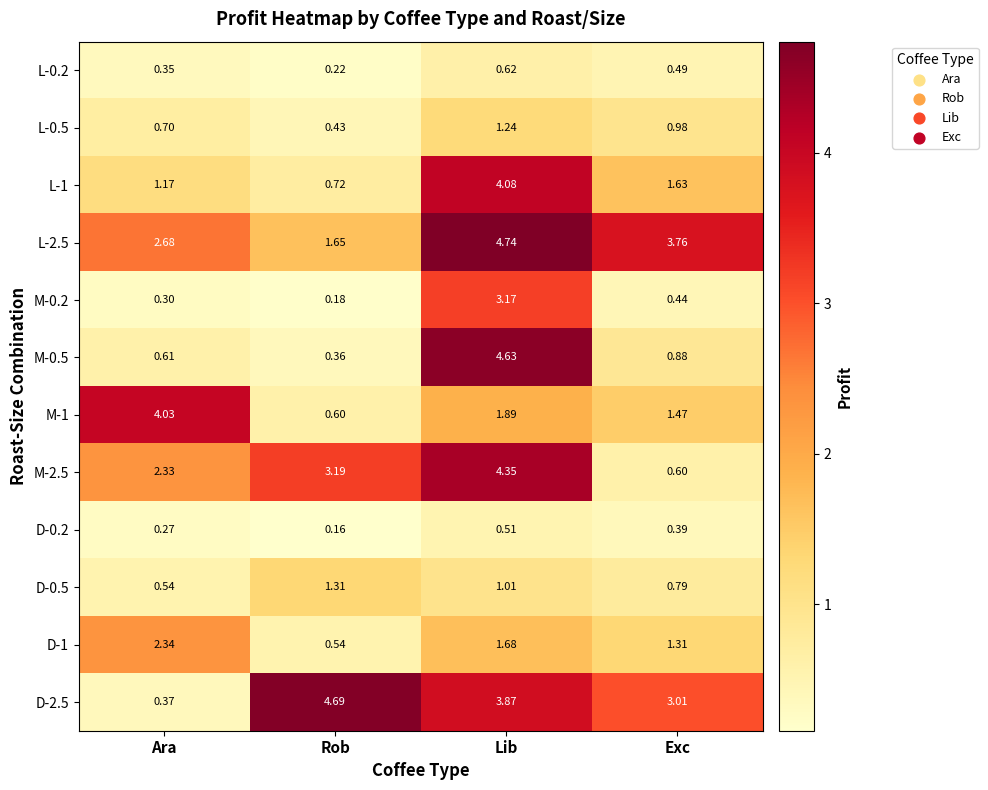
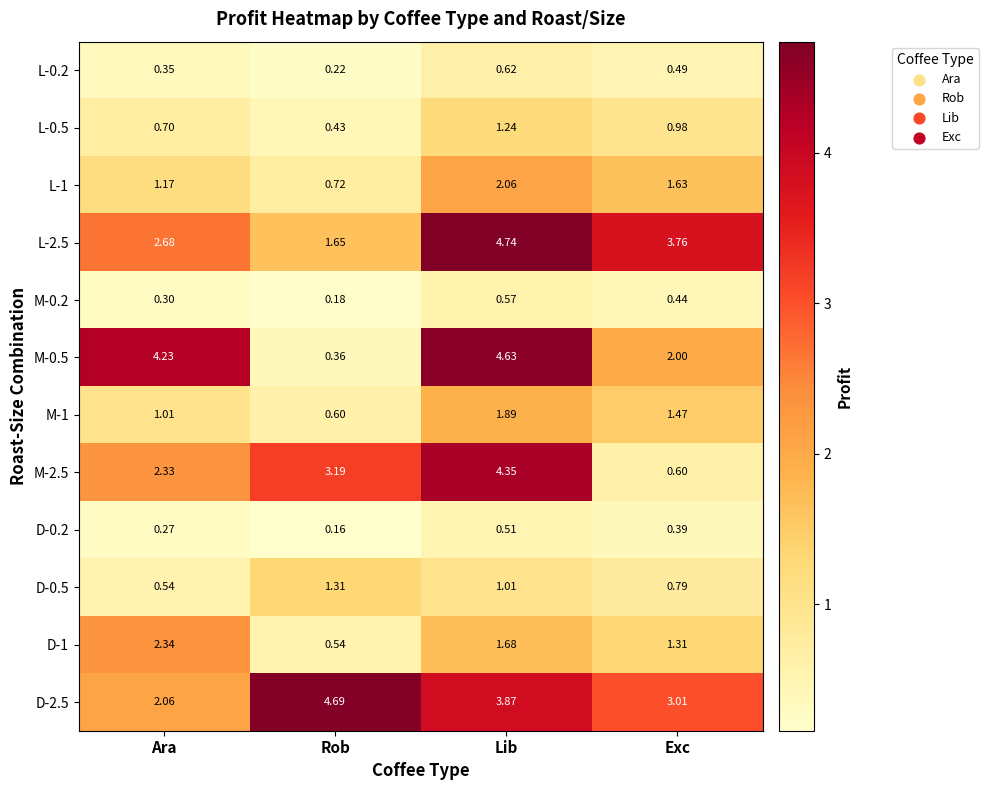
L-1, Lib: 4.08 -> 2.06
M-0.2, Lib: 3.17 -> 0.57
M-0.5, Ara: 0.61 -> 4.23
M-0.5, Exc: 0.88 -> 2.00
M-1, Ara: 4.03 -> 1.01
D-2.5, Ara: 0.37 -> 2.06
